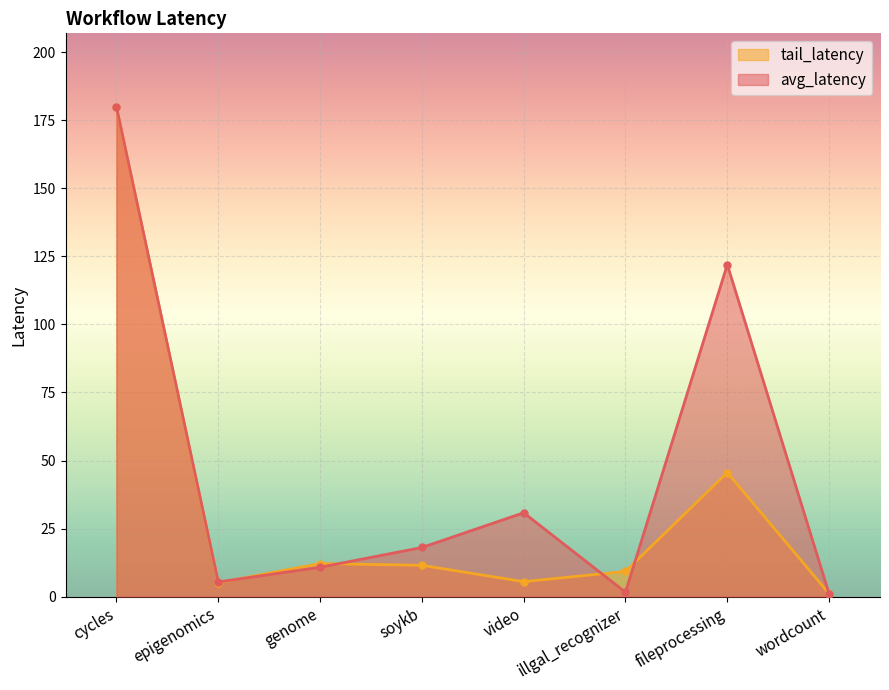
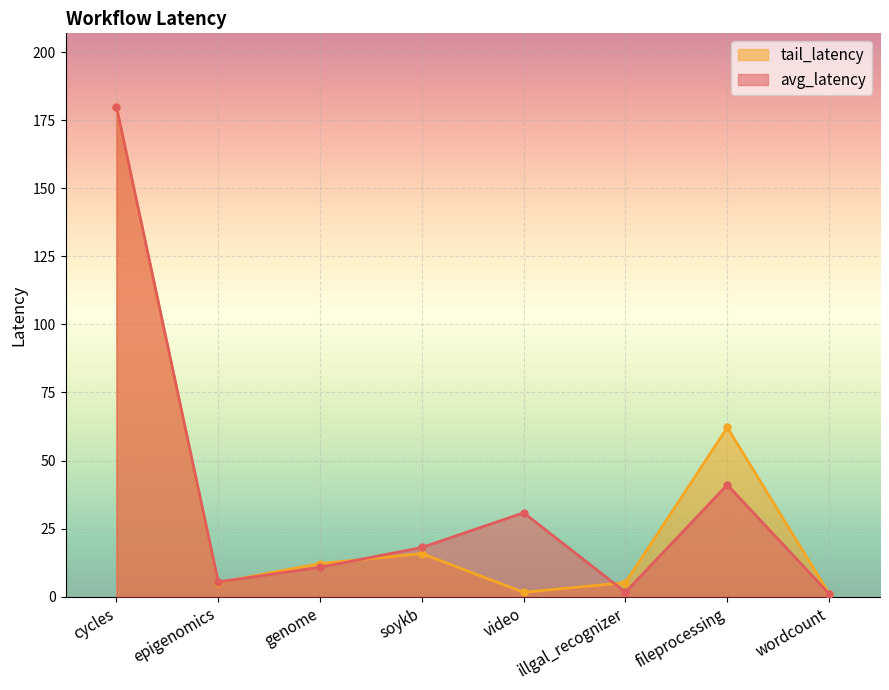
tail_latency, soykb: 11 -> 16
tail_latency, video: 5 -> 2
tail_latency, illgal_recognizer: 9 -> 5
tail_latency, fileprocessing: 46 -> 62
avg_latency, fileprocessing: 122 -> 41
